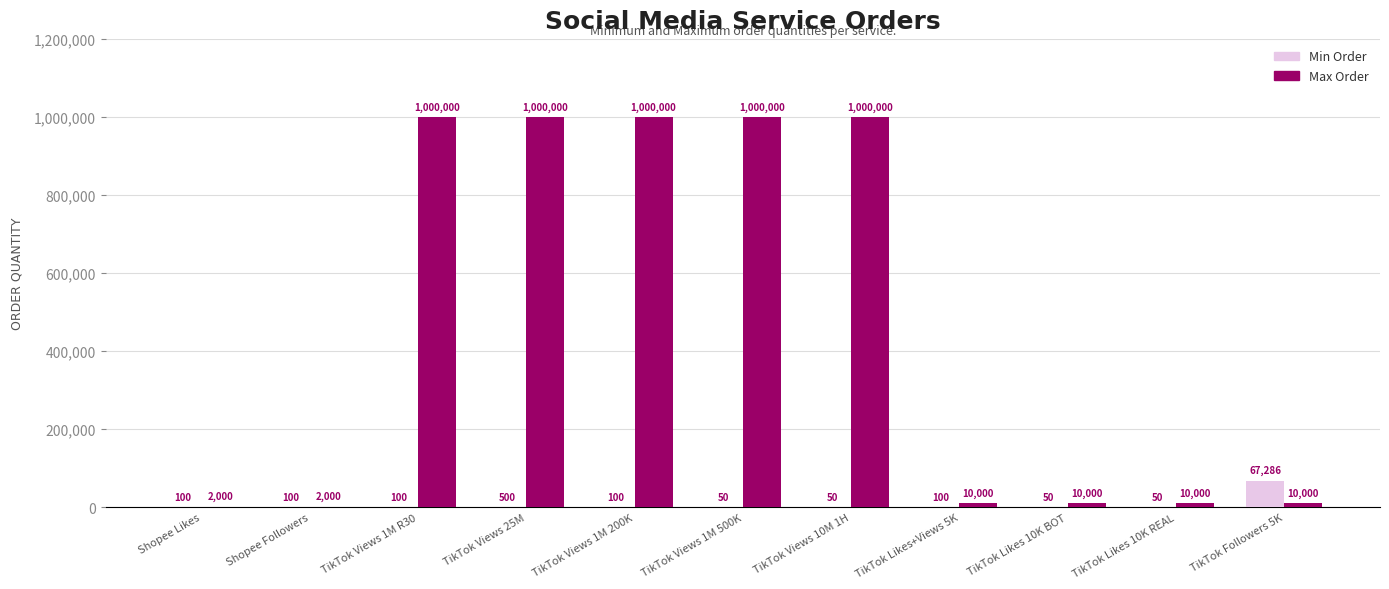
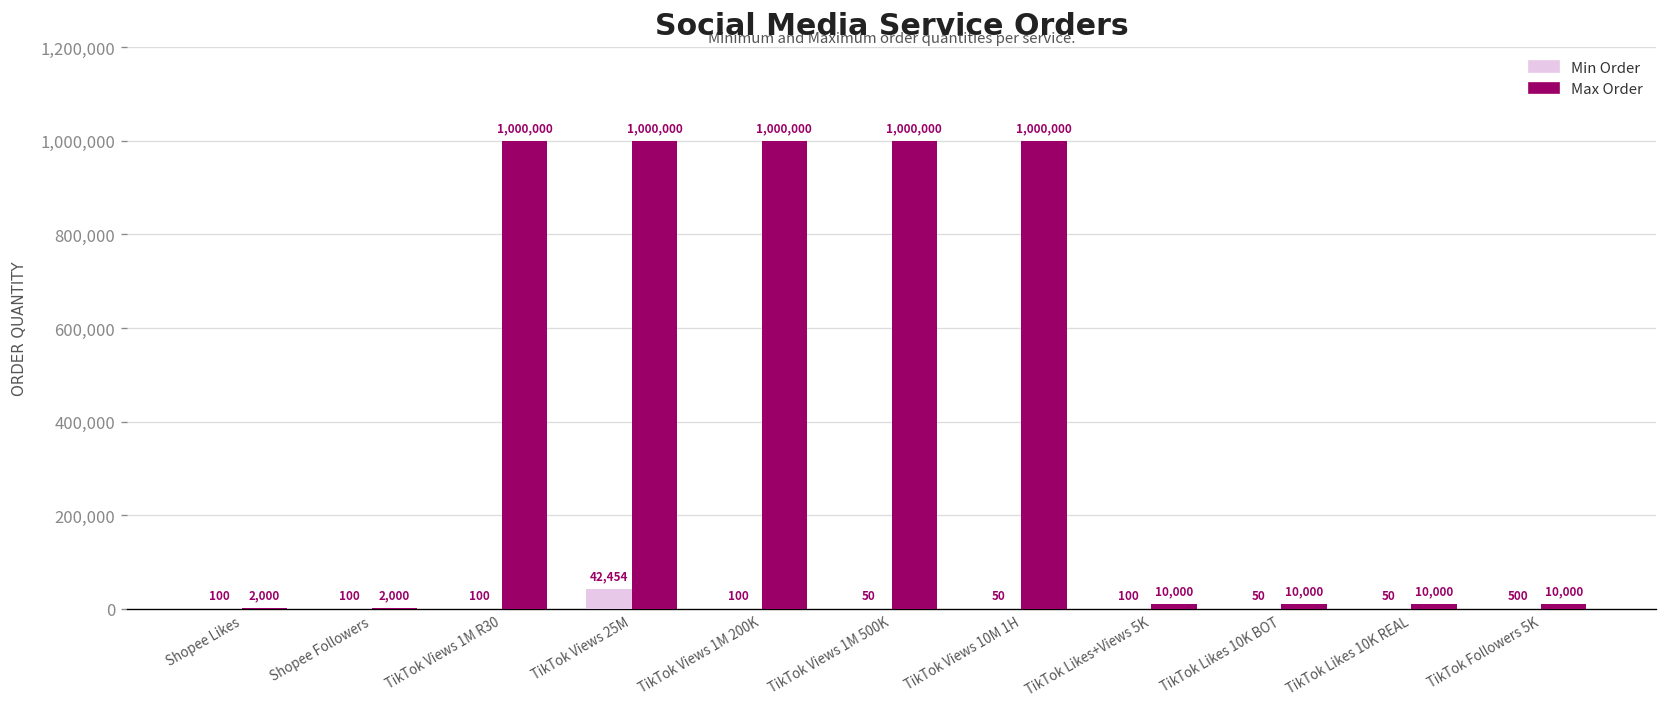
Min Order, TikTok Views 25M: 500 -> 42,454
Min Order, TikTok Followers 5K: 67,286 -> 500
